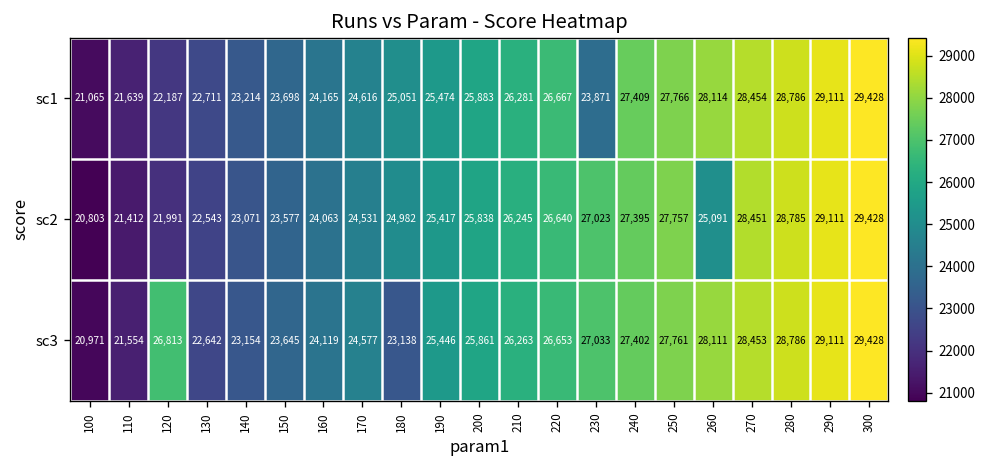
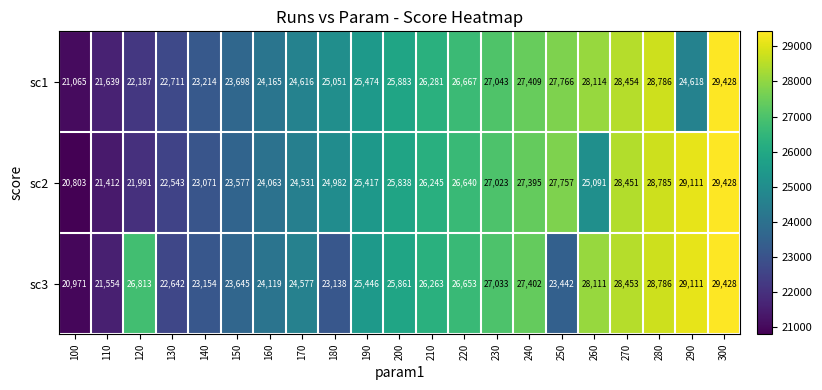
sc1, 230: 23,871 -> 27,043
sc1, 290: 29,111 -> 24,618
sc3, 250: 27,761 -> 23,442
